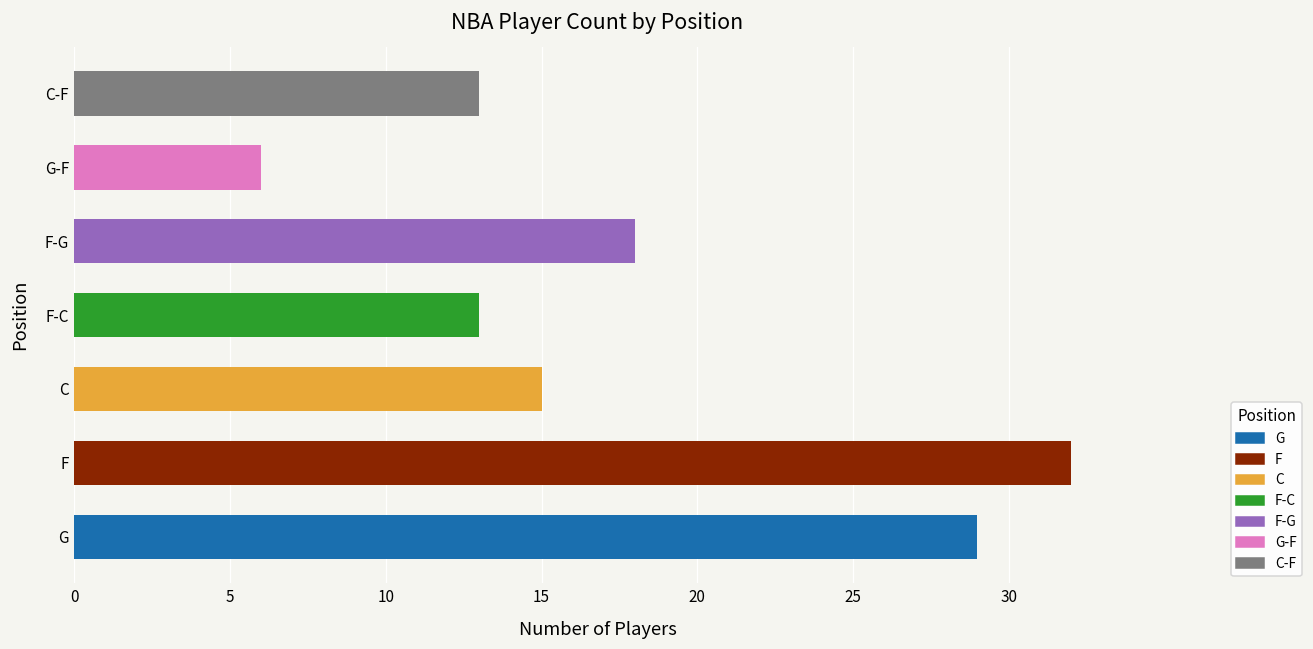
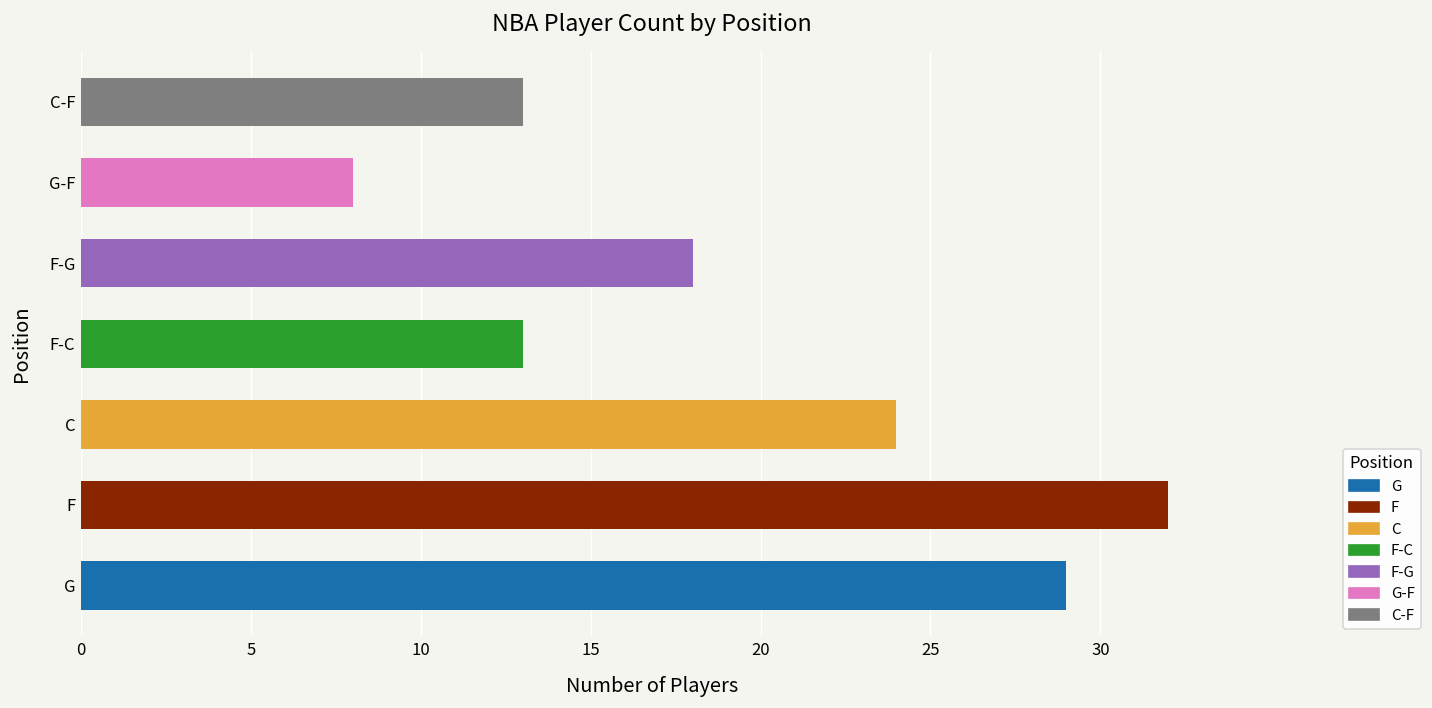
G-F: 6 -> 8
C: 15 -> 24
